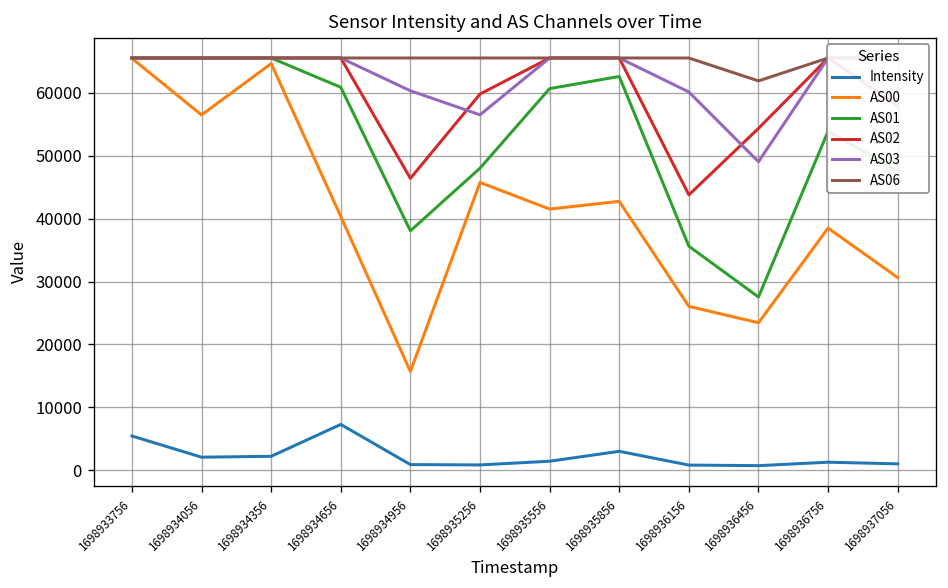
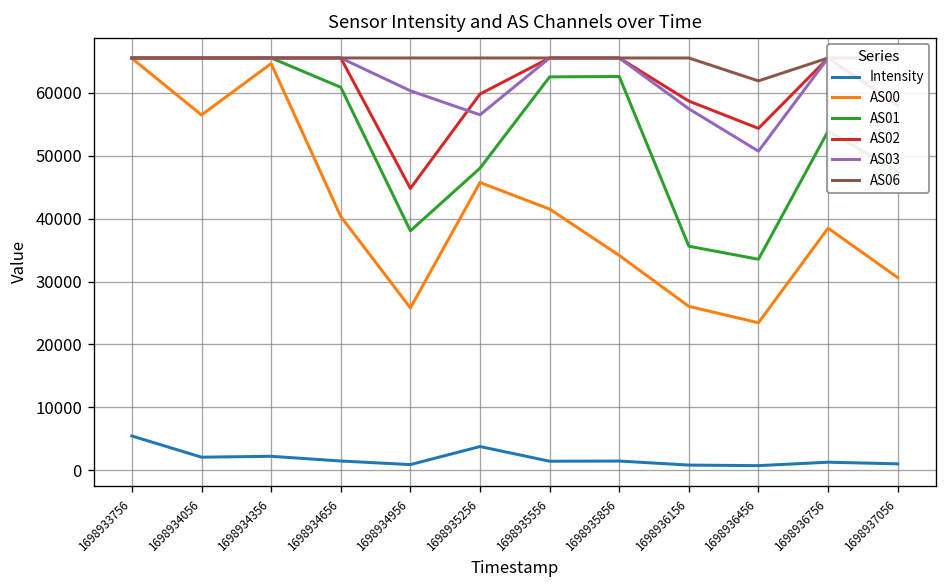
Intensity, 1698934656: 7000 -> 1000
AS00, 1698934956: 16000 -> 26000
AS02, 1698934956: 46000 -> 45000
Intensity, 1698935256: 1000 -> 4000
AS01, 1698935556: 61000 -> 63000
Intensity, 1698935856: 3000 -> 1000
AS00, 1698935856: 43000 -> 34000
AS02, 1698936156: 44000 -> 59000
AS03, 1698936156: 60000 -> 57000
AS01, 1698936456: 28000 -> 34000
AS03, 1698936456: 49000 -> 51000
